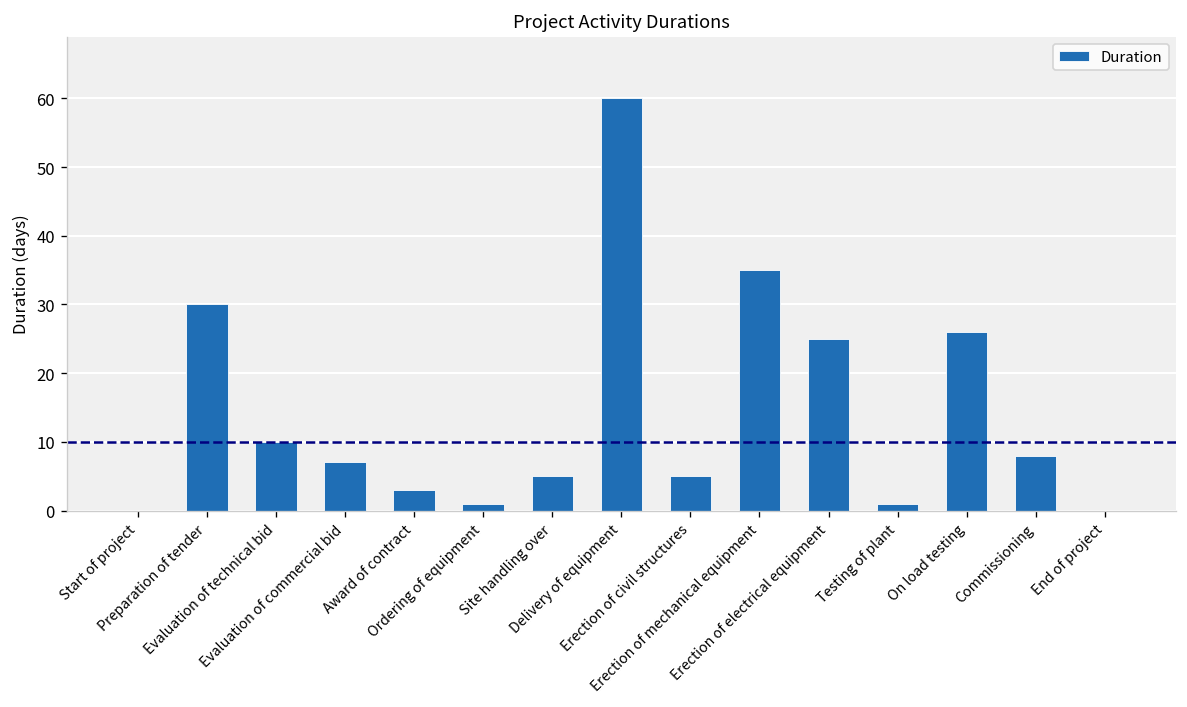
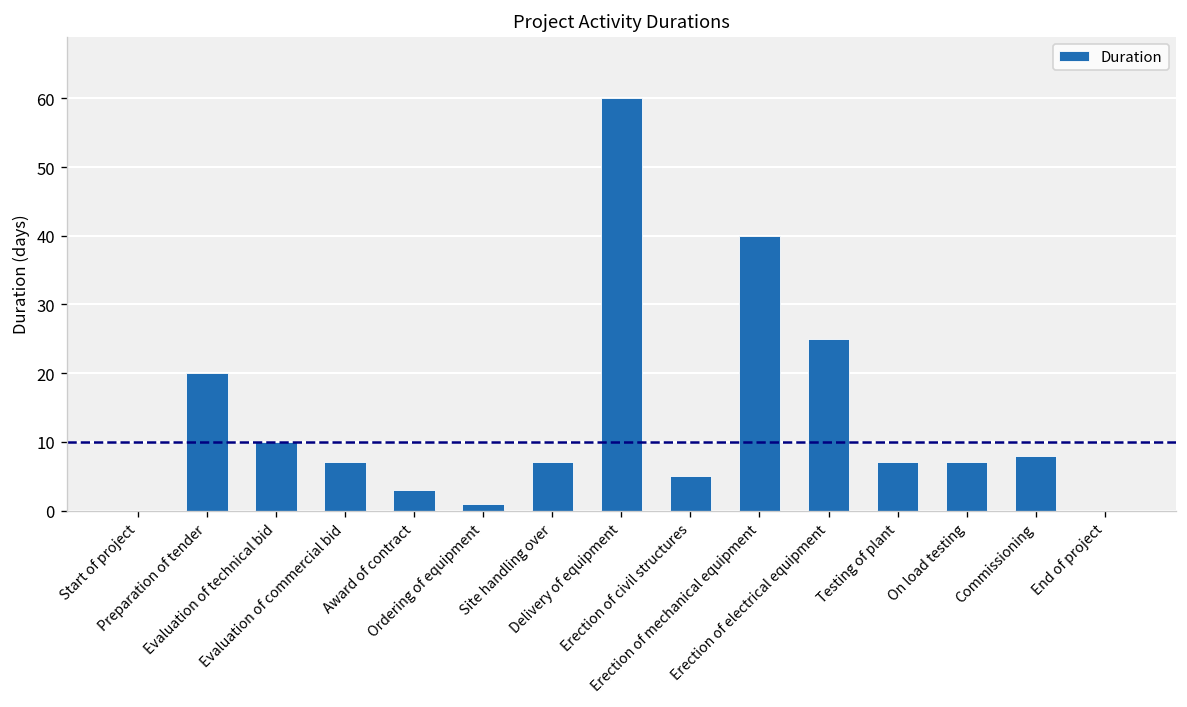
Preparation of tender: 30 -> 20
Site handling over: 5 -> 7
Erection of mechanical equipment: 35 -> 40
Testing of plant: 1 -> 7
On load testing: 26 -> 7
